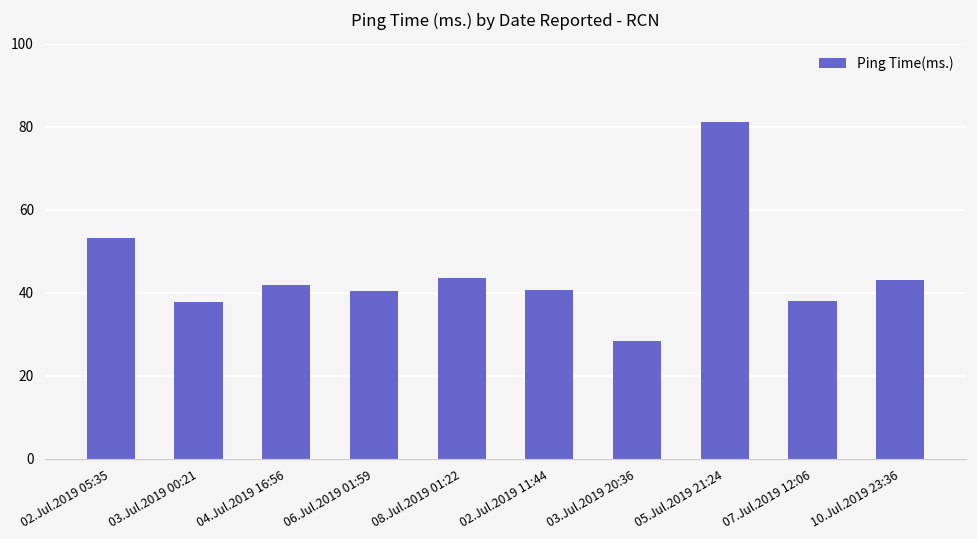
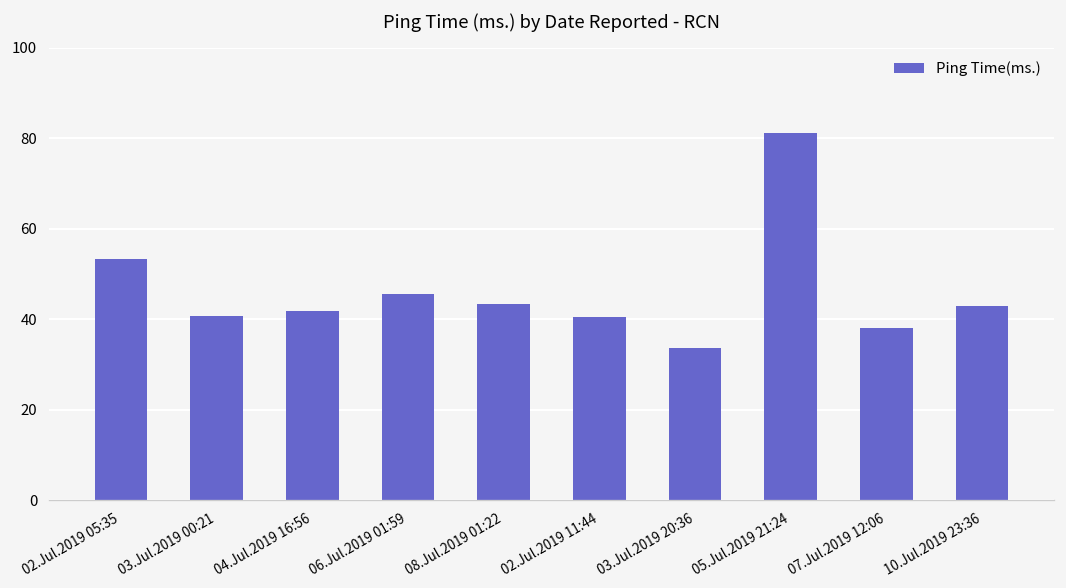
03.Jul.2019 00:21: 38 -> 41
06.Jul.2019 01:59: 41 -> 46
03.Jul.2019 20:36: 28 -> 34
